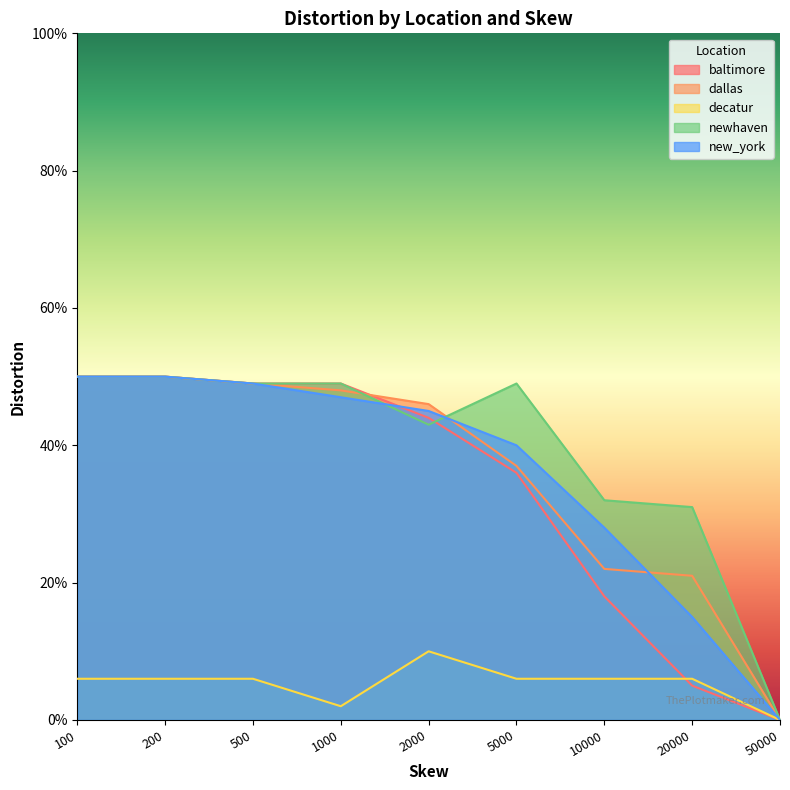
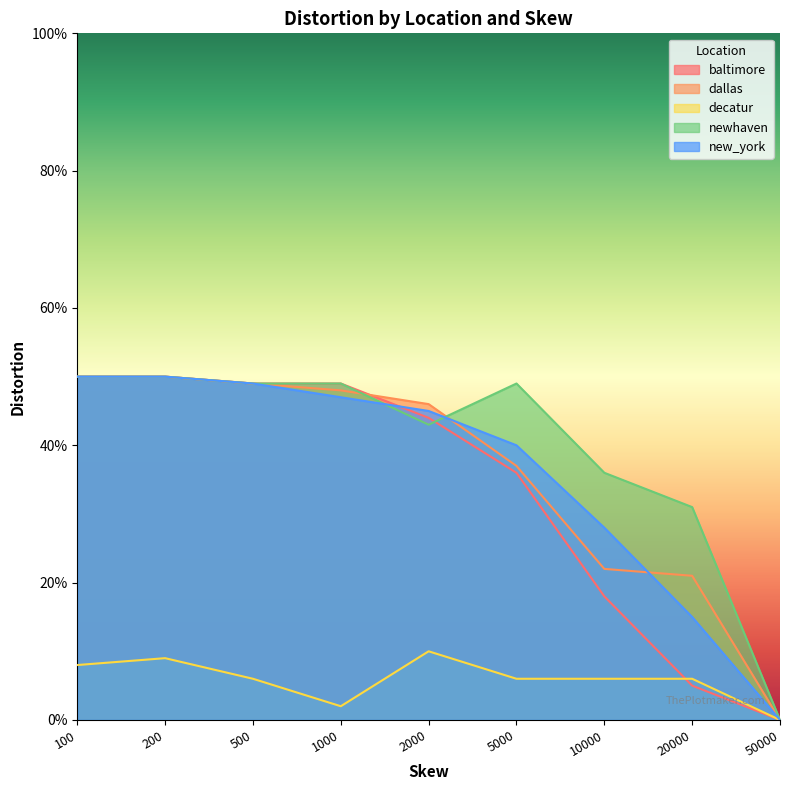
decatur, 100: 6% -> 8%
decatur, 200: 6% -> 9%
newhaven, 10000: 32% -> 36%
